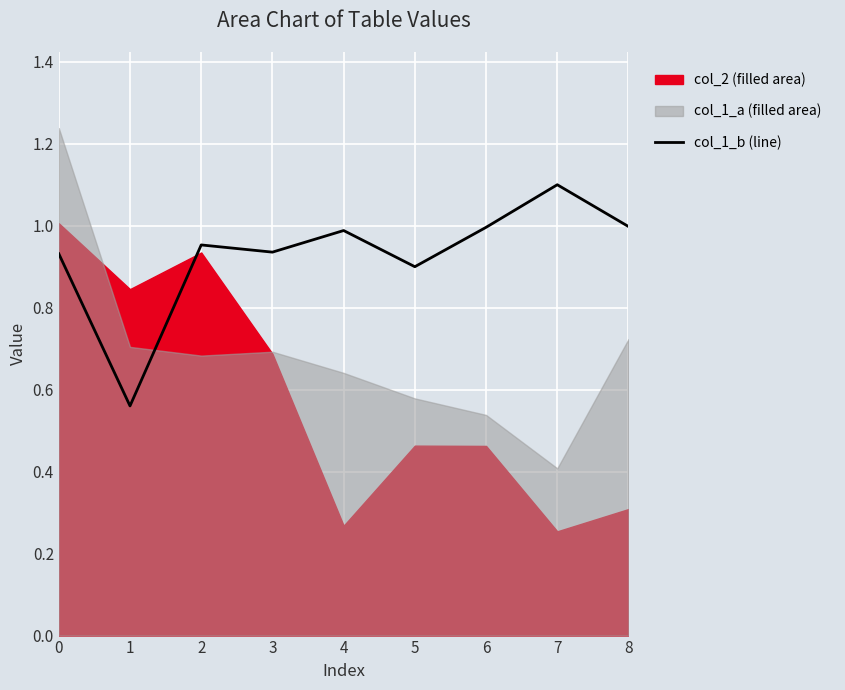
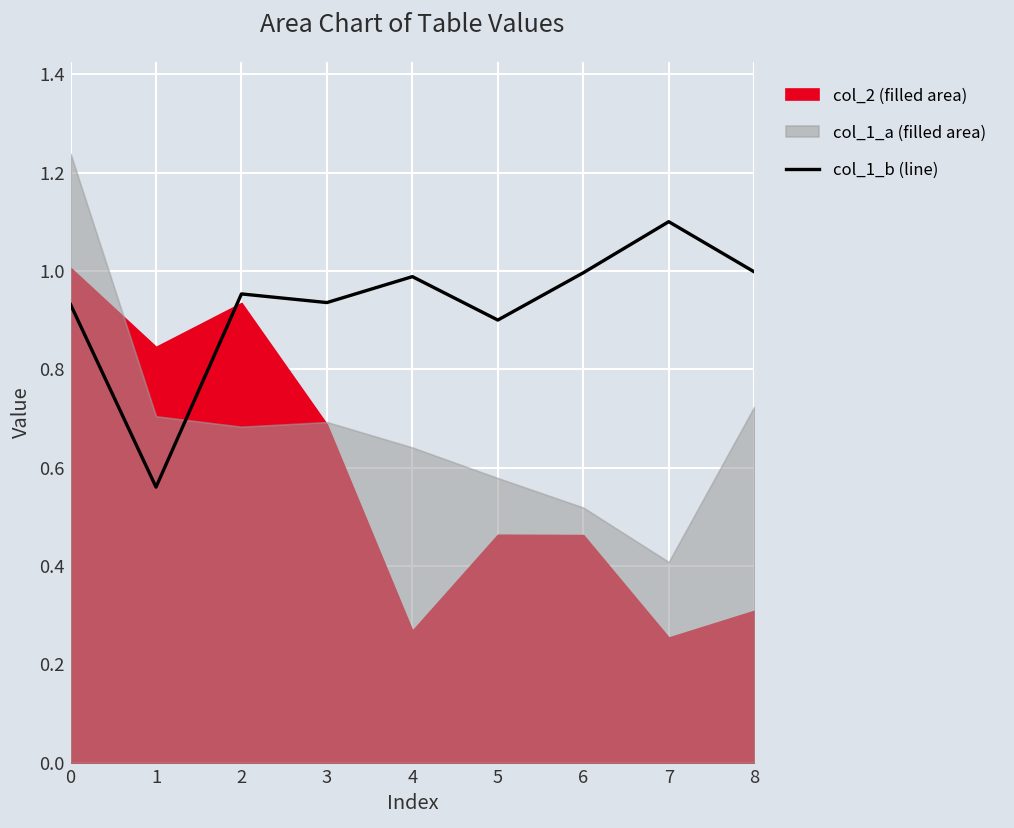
col_1_a (filled area), 6: 0.54 -> 0.52
